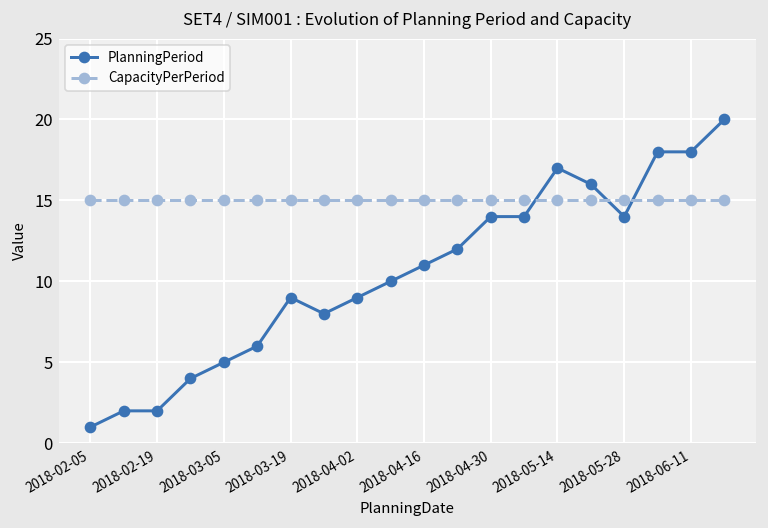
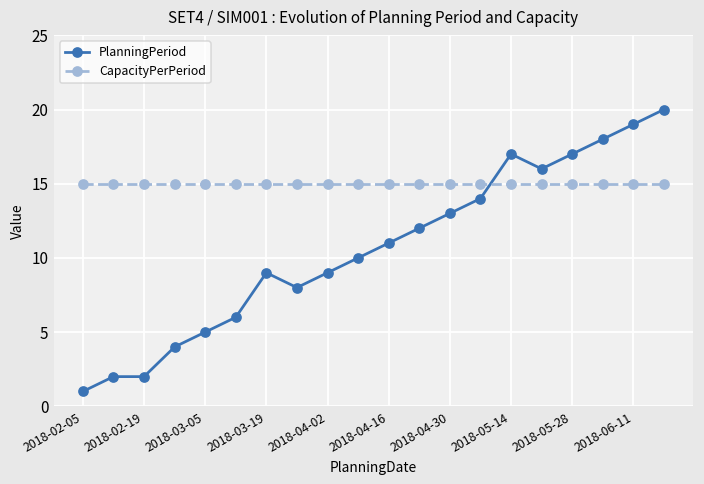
PlanningPeriod, 2018-04-30: 14 -> 13
PlanningPeriod, 2018-05-28: 14 -> 17
PlanningPeriod, 2018-06-11: 18 -> 19
